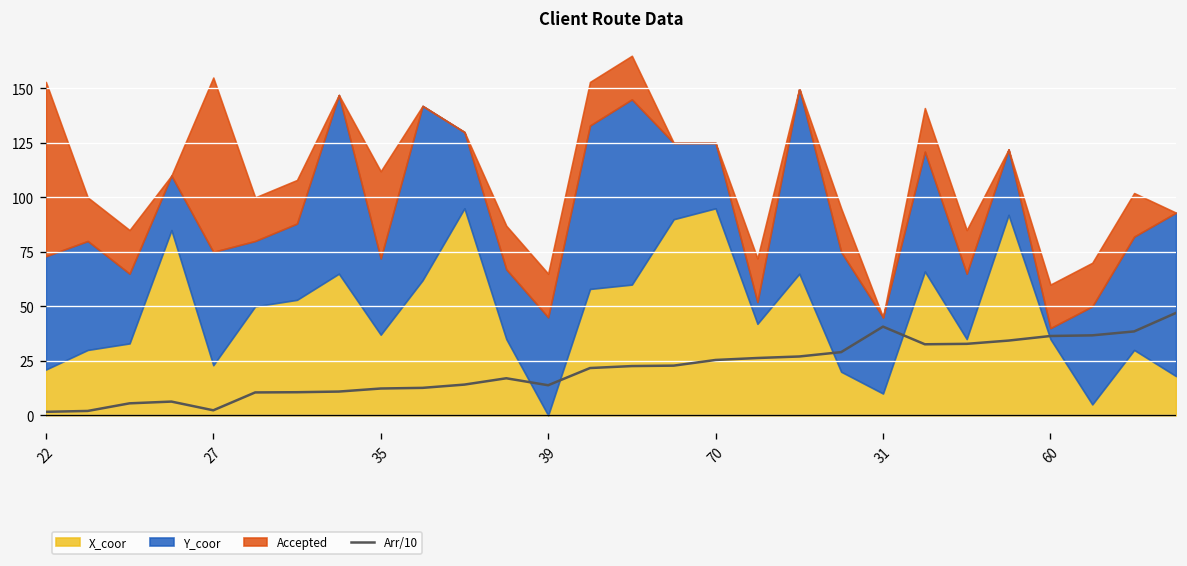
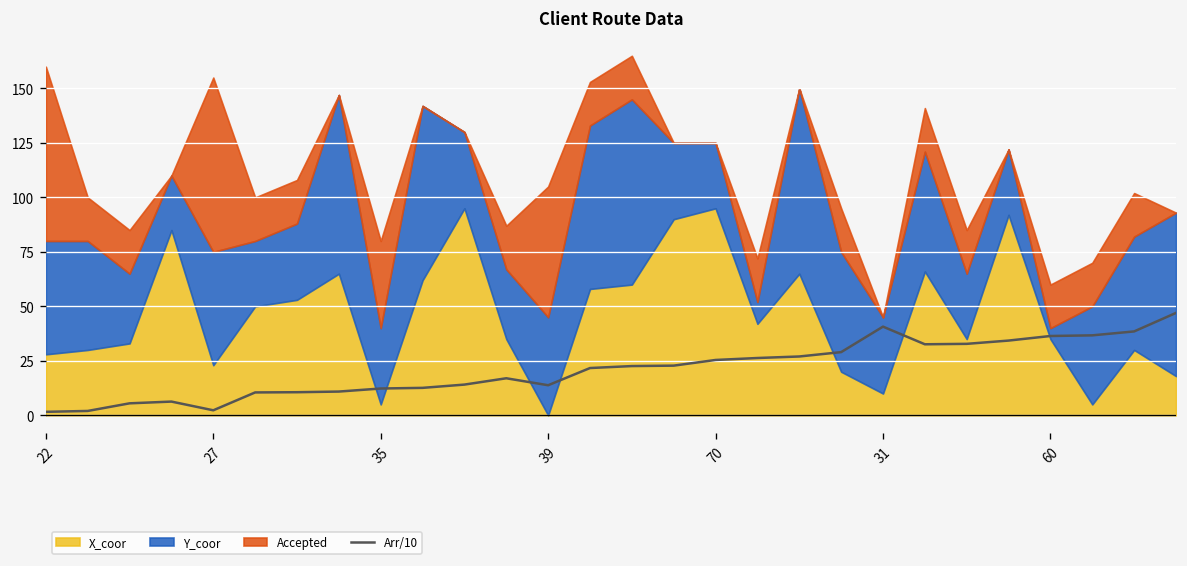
X_coor, 22: 21 -> 28
X_coor, 35: 37 -> 5
Accepted, 39: 20 -> 60
